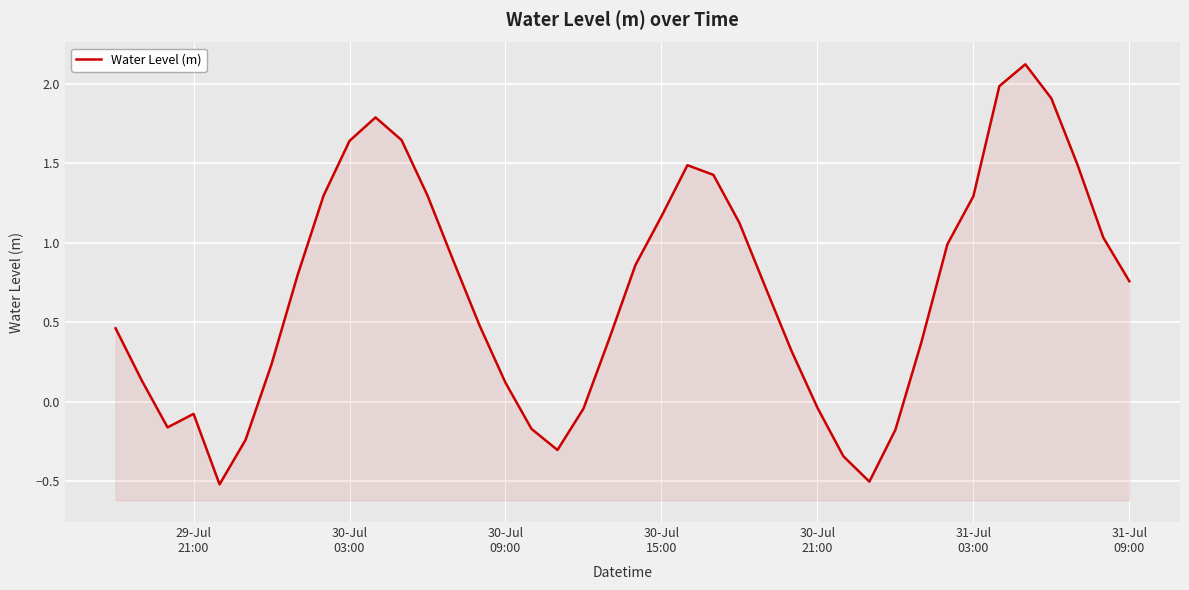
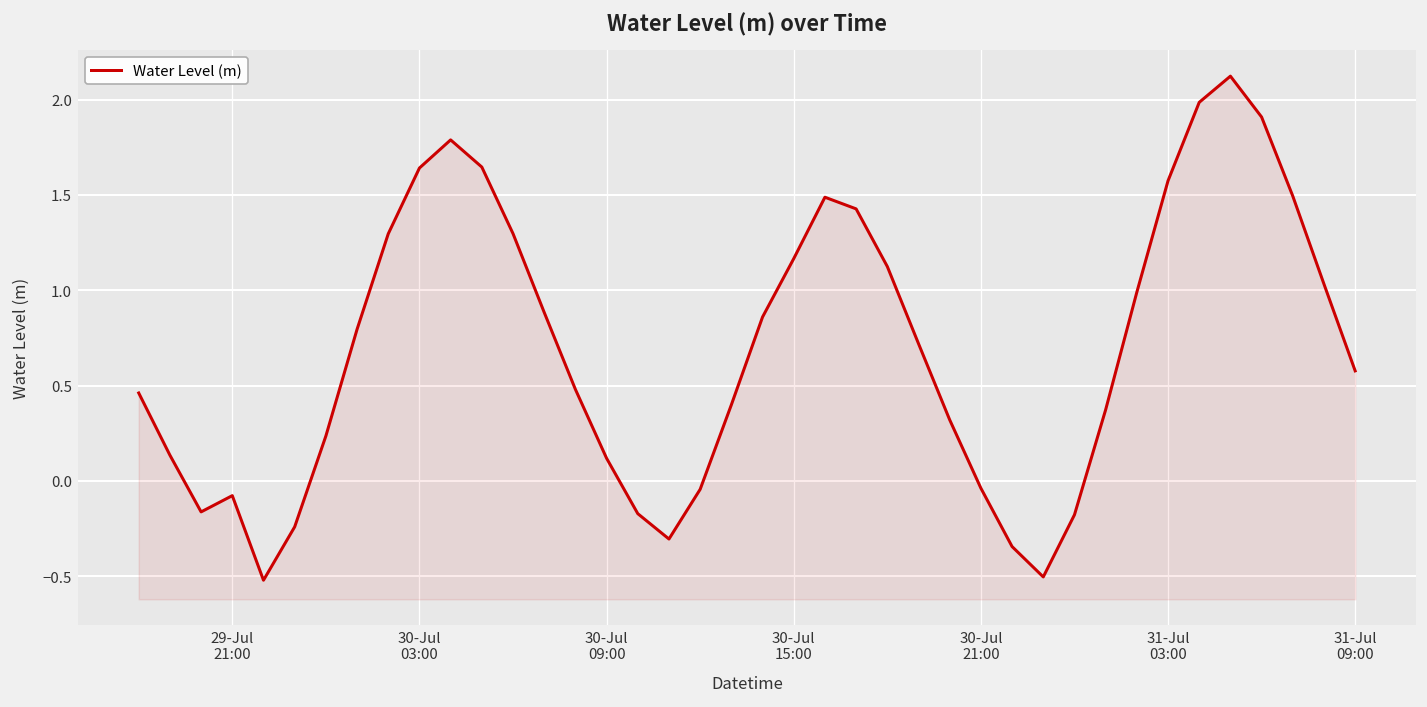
31-Jul 03:00: 1.29 -> 1.57
31-Jul 09:00: 0.76 -> 0.58
